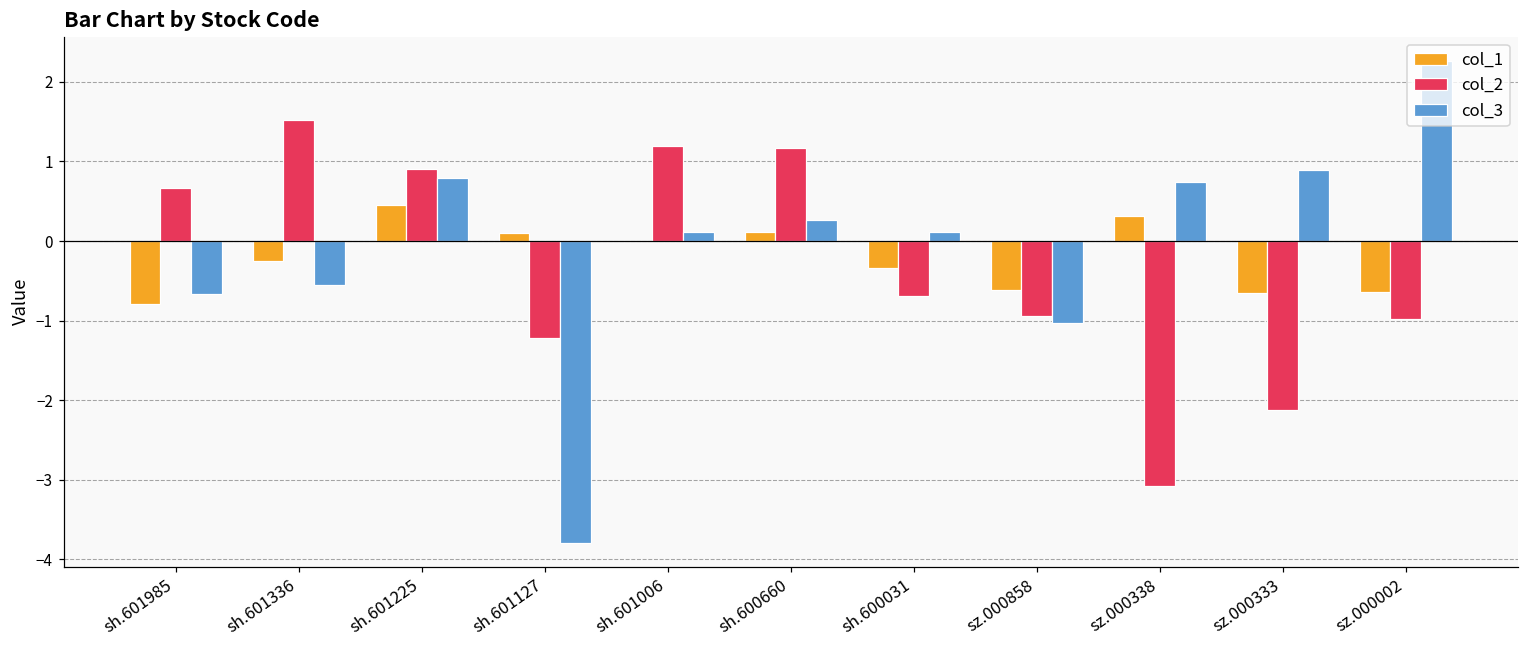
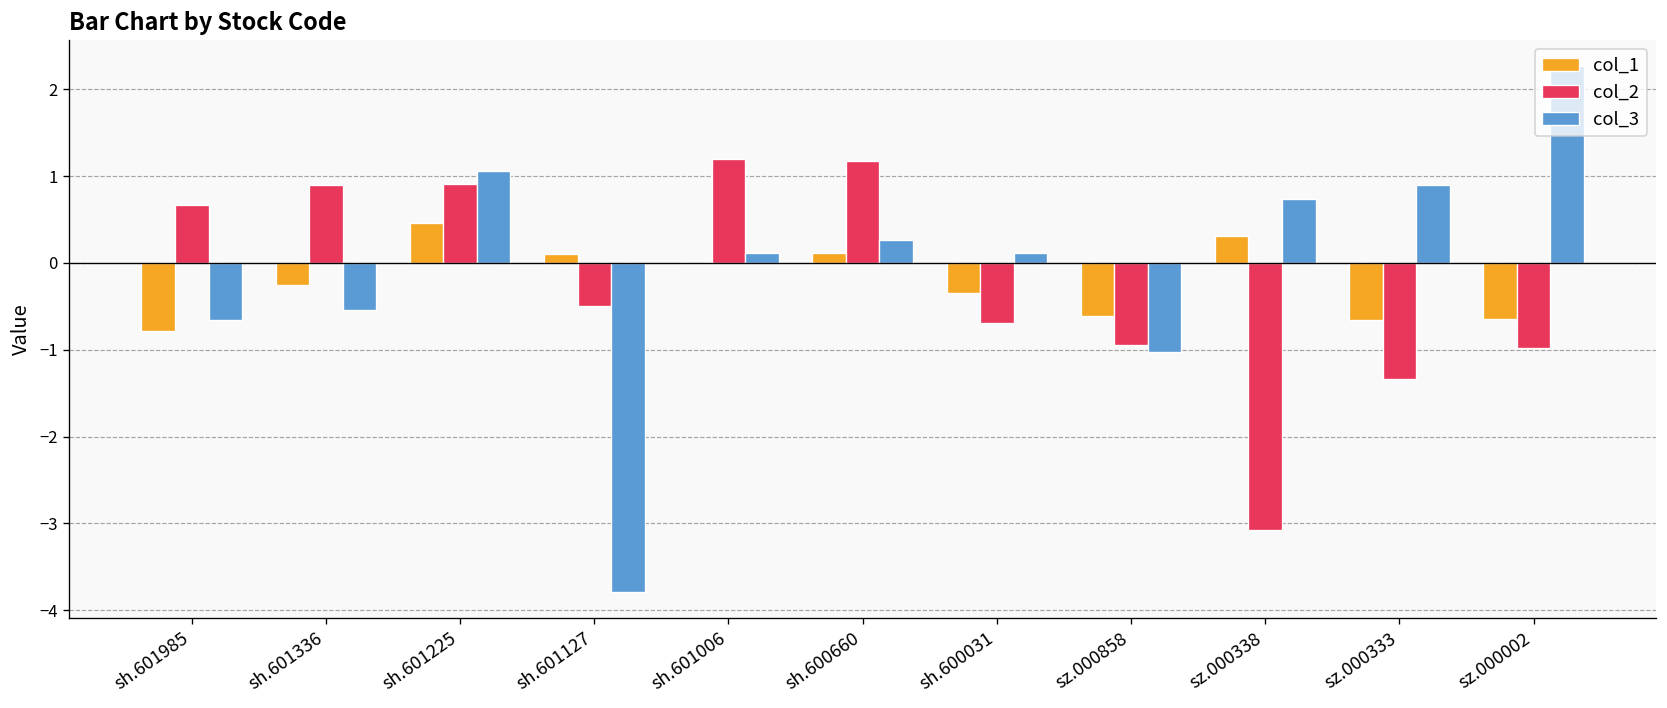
col_2, sh.601336: 1.5 -> 0.9
col_3, sh.601225: 0.8 -> 1.1
col_2, sh.601127: -1.2 -> -0.5
col_2, sz.000333: -2.1 -> -1.3
